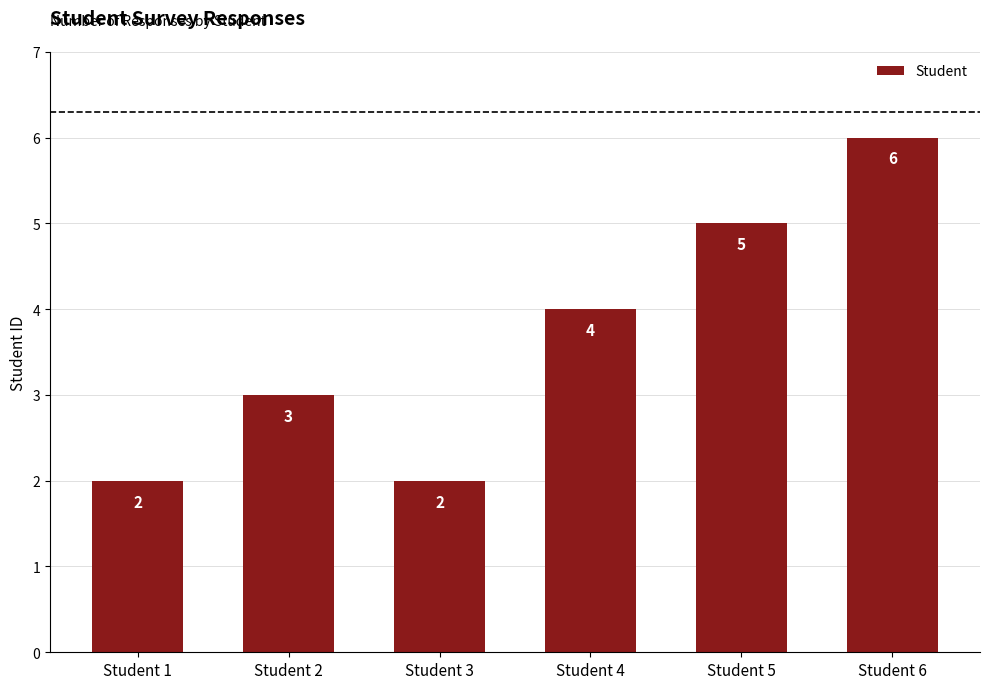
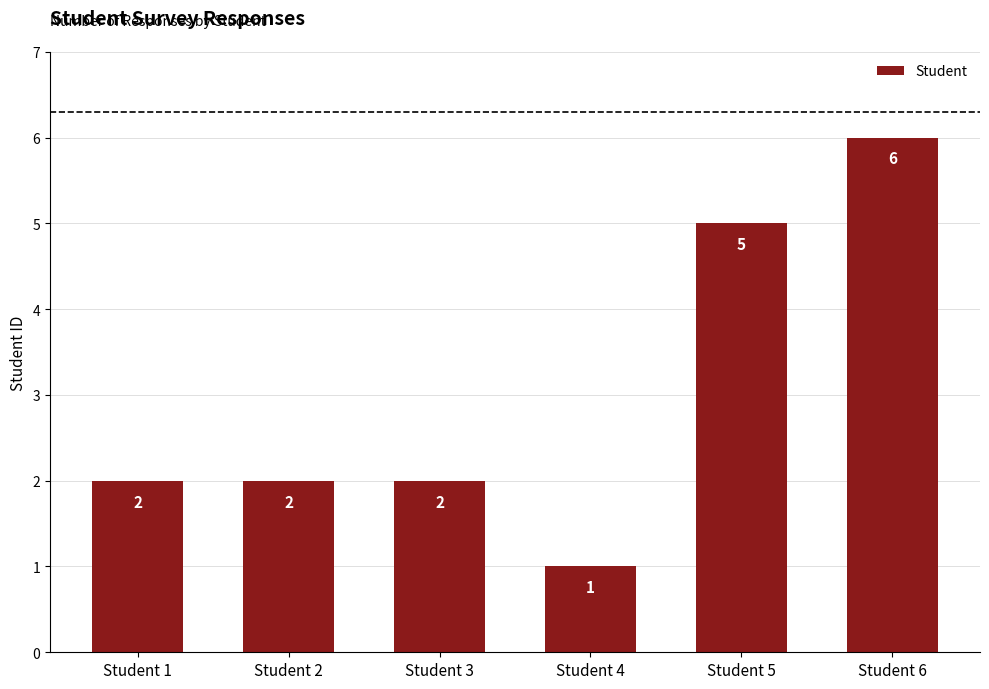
Student 2: 3 -> 2
Student 4: 4 -> 1
